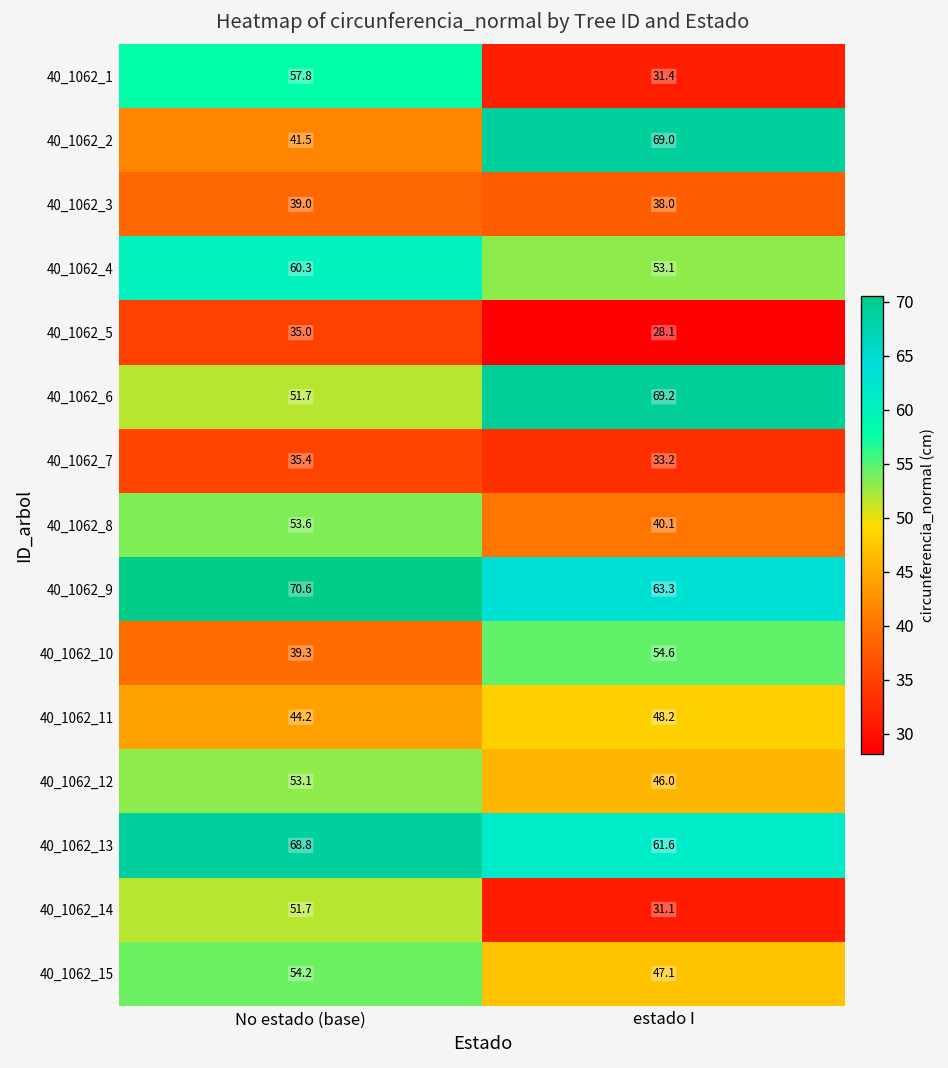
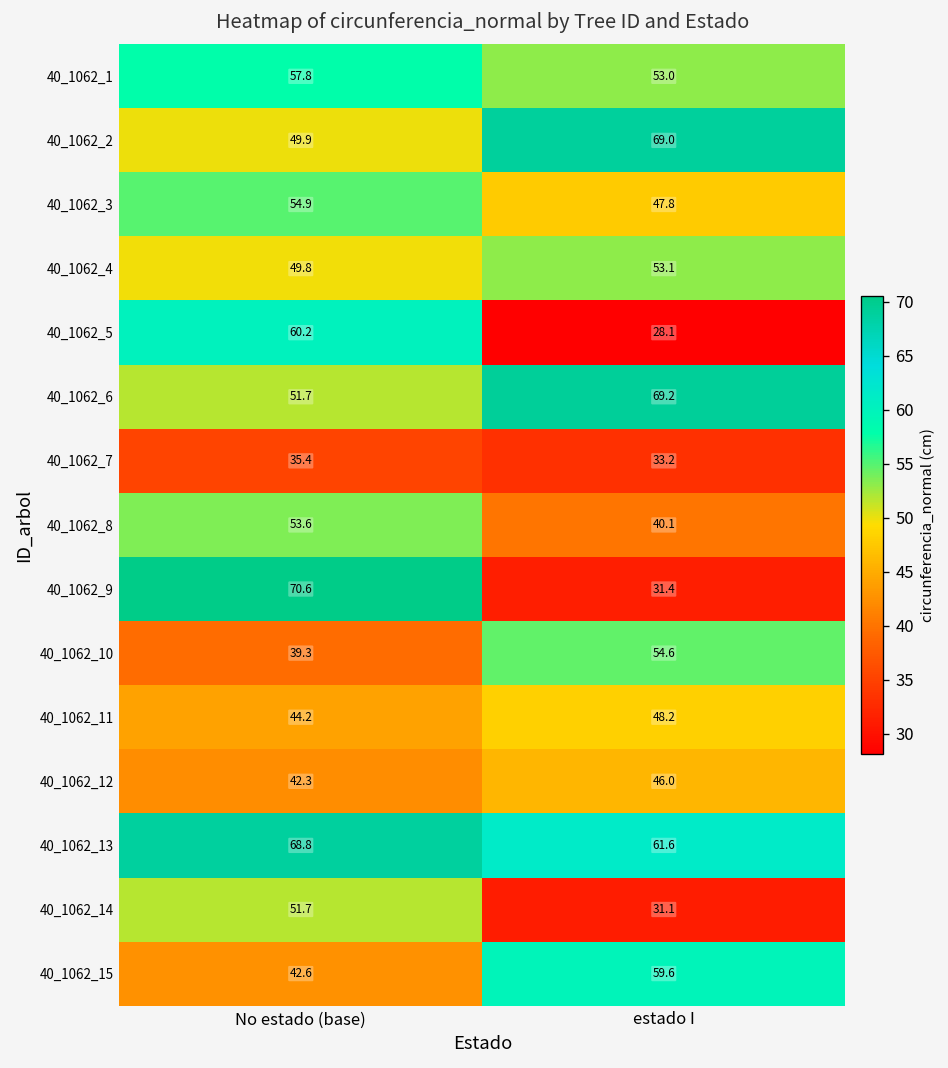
40_1062_1, estado I: 31.4 -> 53.0
40_1062_2, No estado (base): 41.5 -> 49.9
40_1062_3, No estado (base): 39.0 -> 54.9
40_1062_3, estado I: 38.0 -> 47.8
40_1062_4, No estado (base): 60.3 -> 49.8
40_1062_5, No estado (base): 35.0 -> 60.2
40_1062_9, estado I: 63.3 -> 31.4
40_1062_12, No estado (base): 53.1 -> 42.3
40_1062_15, No estado (base): 54.2 -> 42.6
40_1062_15, estado I: 47.1 -> 59.6
